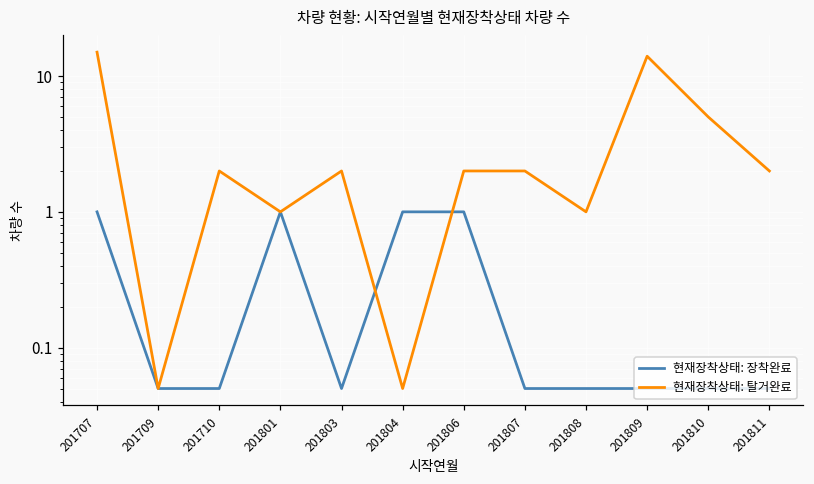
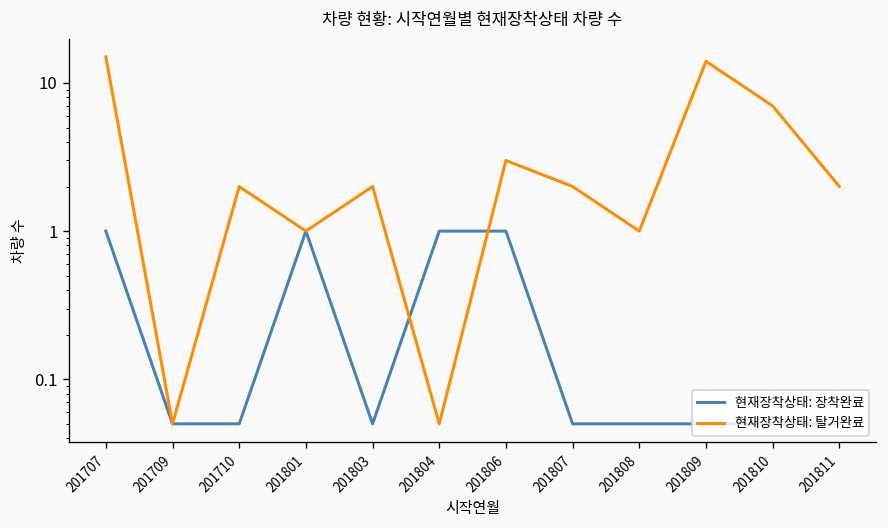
현재장착상태: 탈거완료, 201806: 2 -> 3
현재장착상태: 탈거완료, 201810: 5 -> 7
